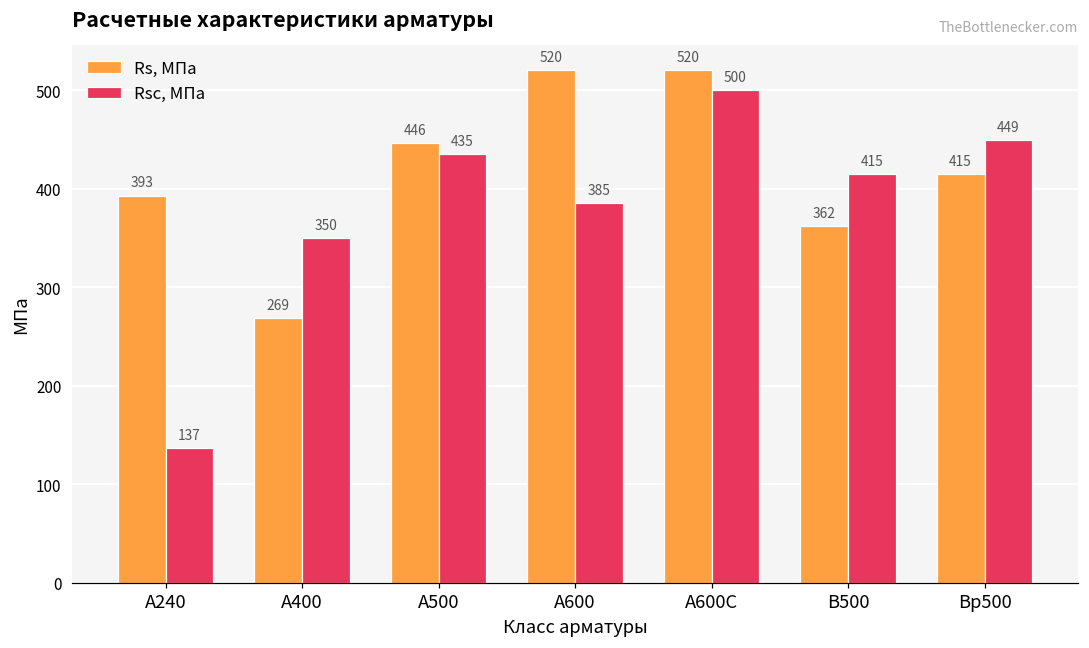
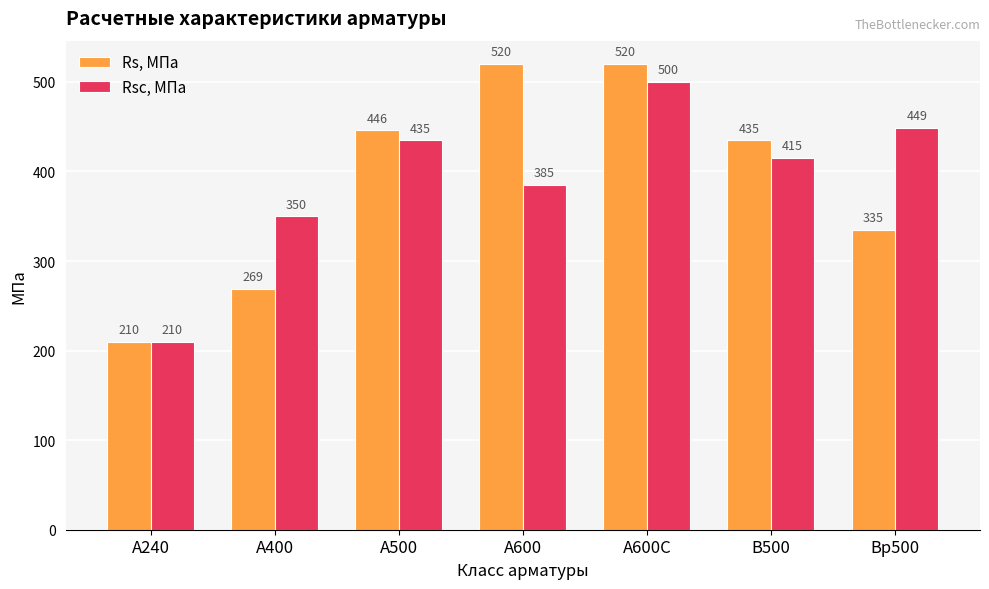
Rs, МПа, А240: 393 -> 210
Rsc, МПа, А240: 137 -> 210
Rs, МПа, В500: 362 -> 435
Rs, МПа, Bp500: 415 -> 335
